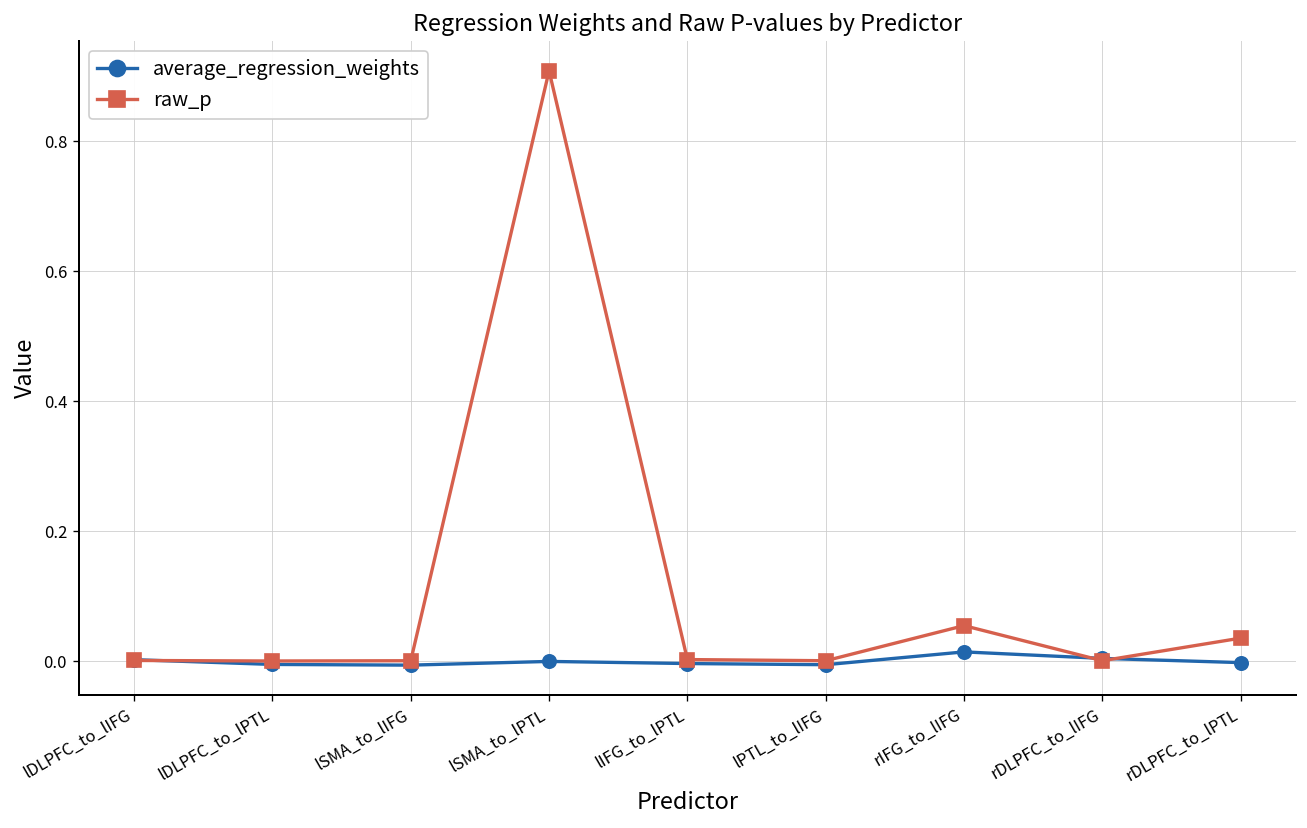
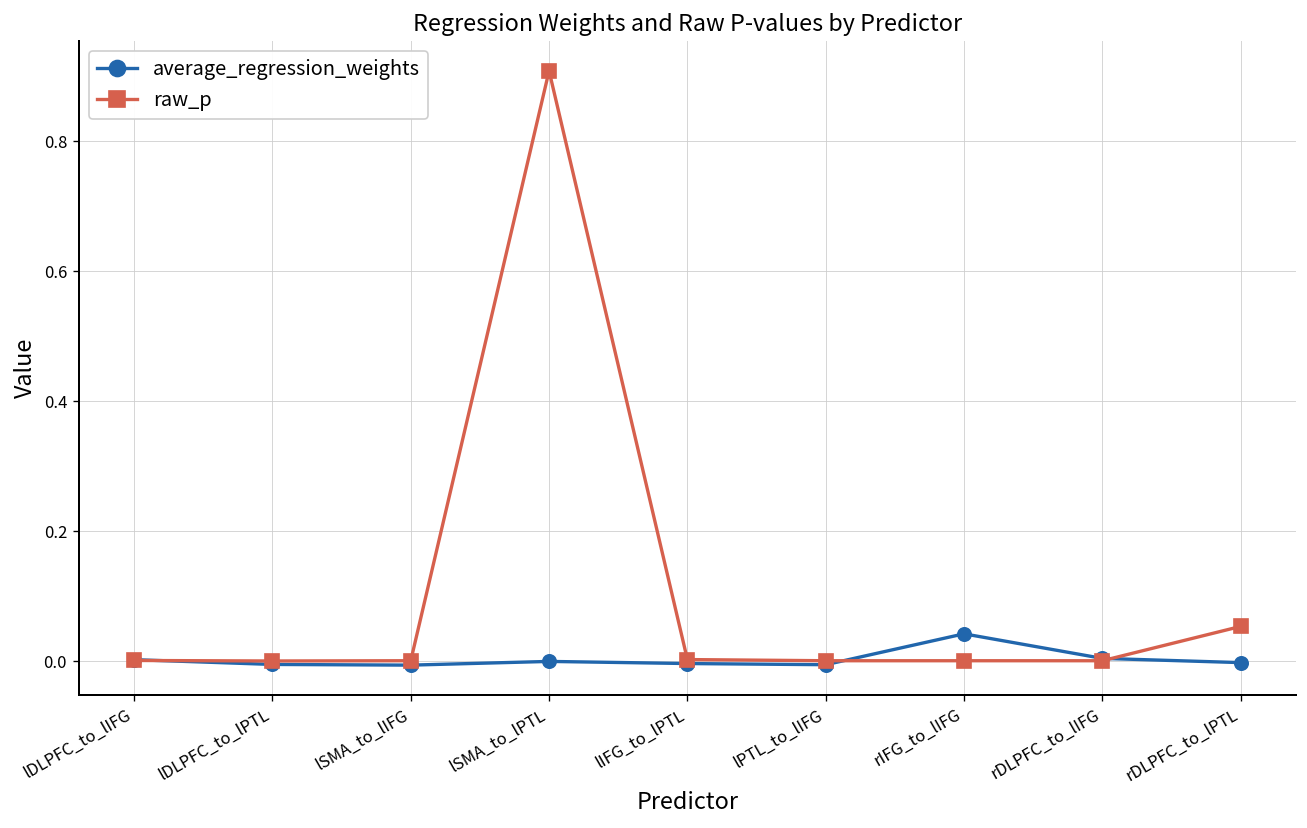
average_regression_weights, rIFG_to_lIFG: 0.01 -> 0.04
raw_p, rIFG_to_lIFG: 0.06 -> 0.00
raw_p, rDLPFC_to_lPTL: 0.04 -> 0.05
